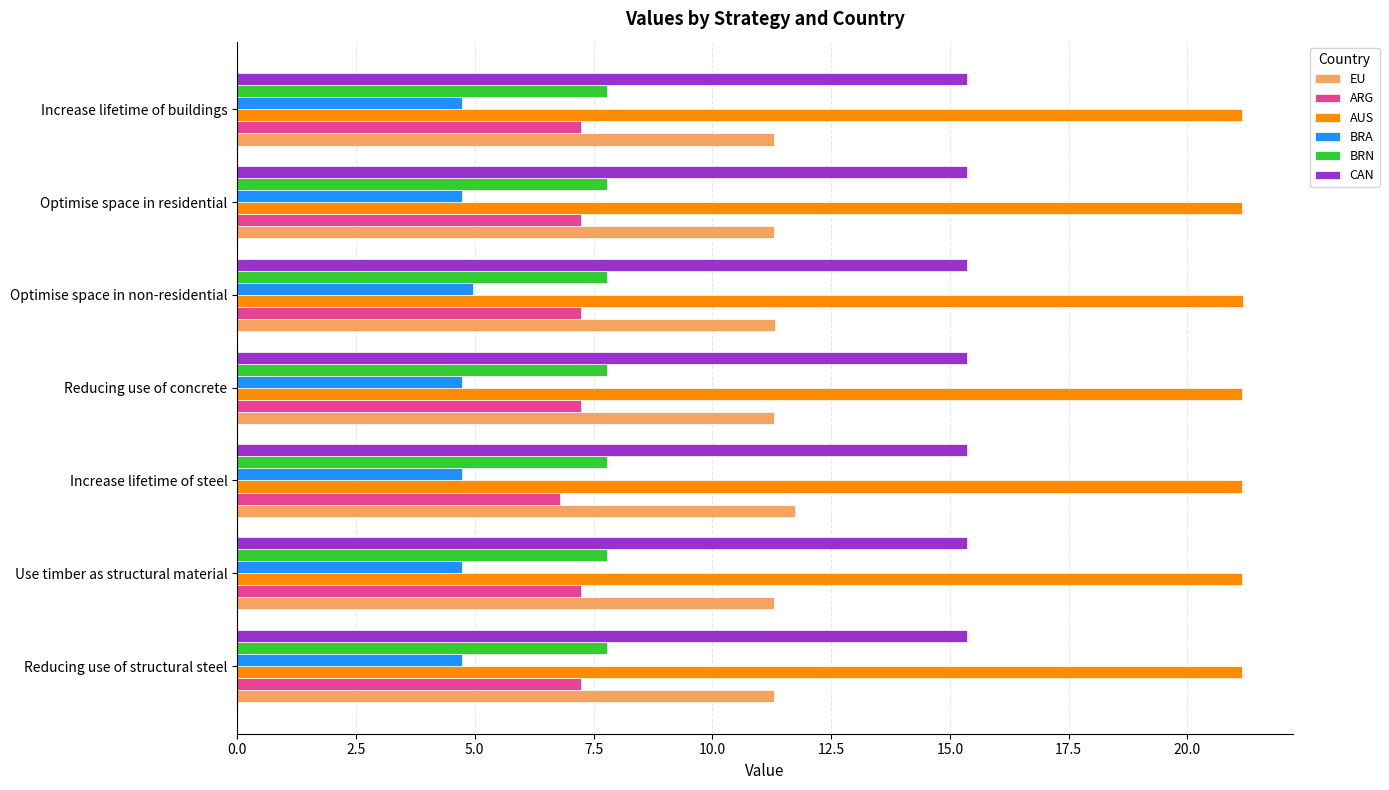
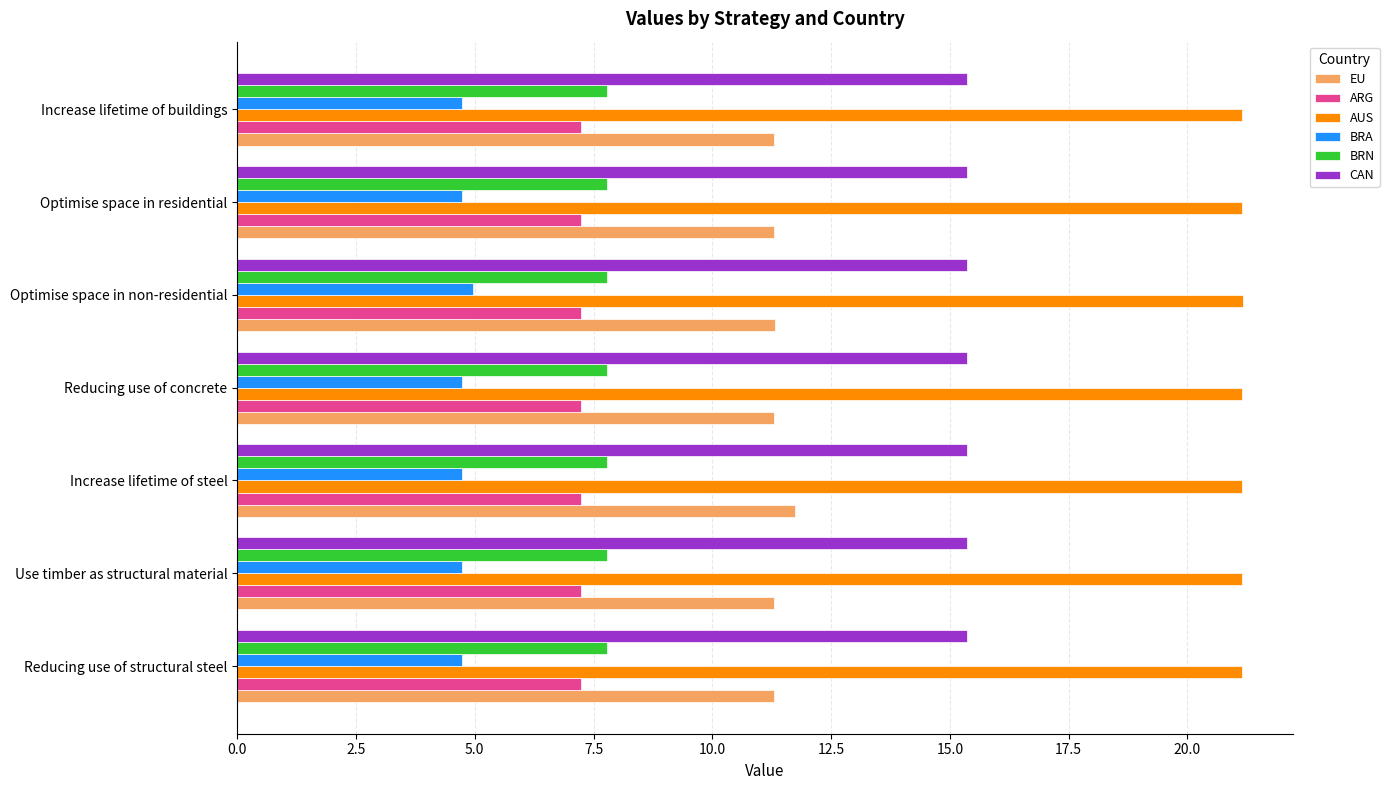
ARG, Increase lifetime of steel: 6.8 -> 7.2
